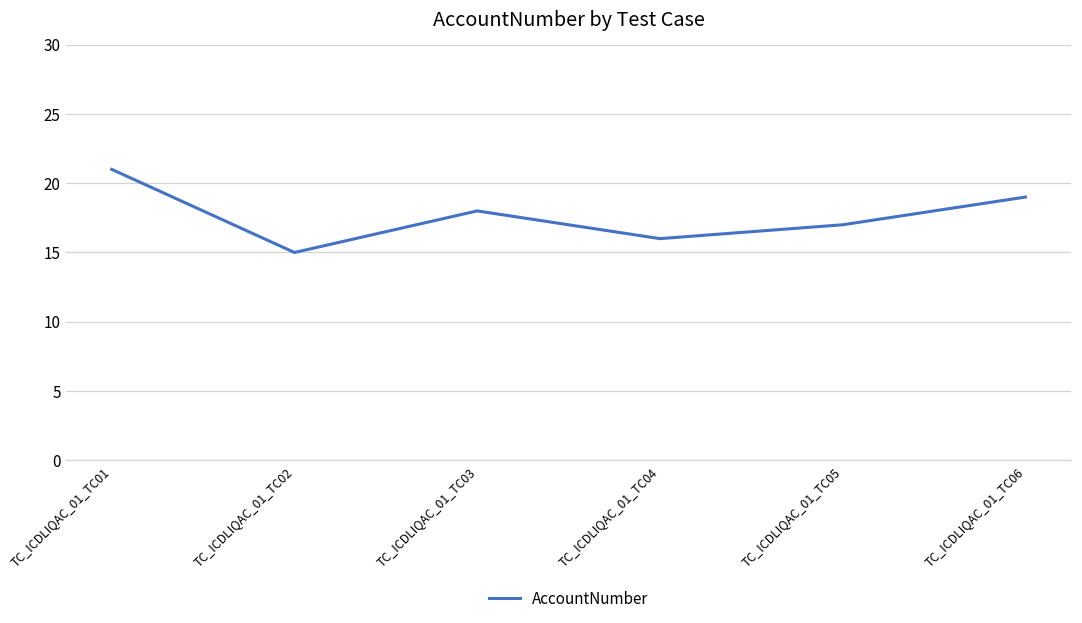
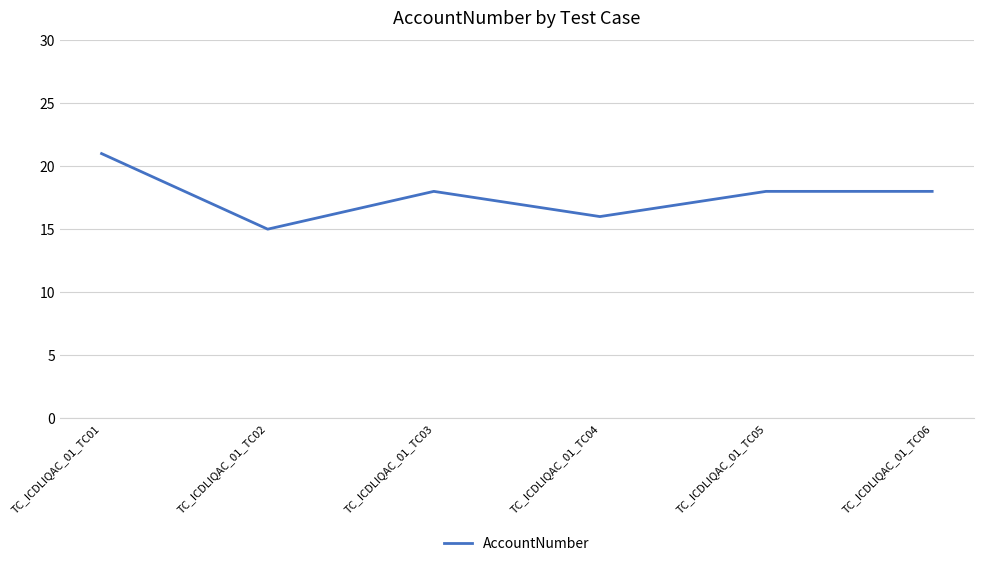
TC_ICDLIQAC_01_TC05: 17 -> 18
TC_ICDLIQAC_01_TC06: 19 -> 18
